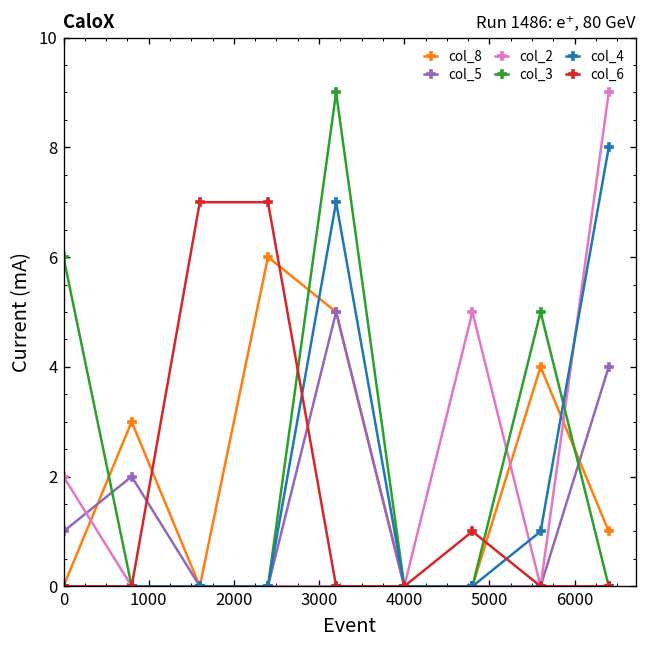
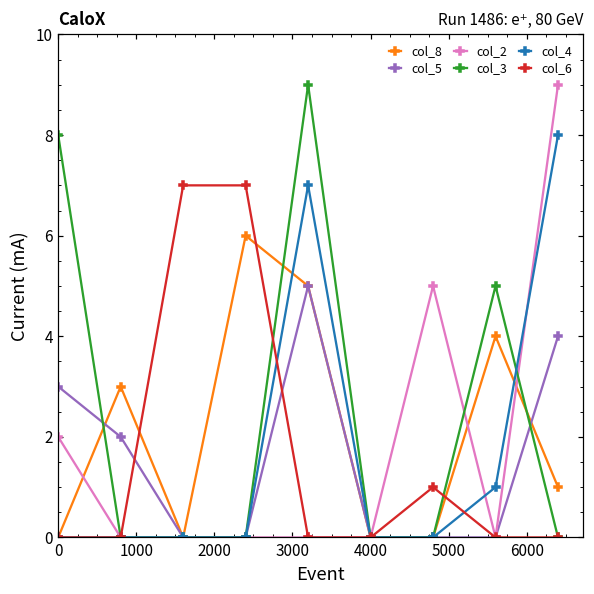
col_5, 0: 1 -> 3
col_3, 0: 6 -> 8
